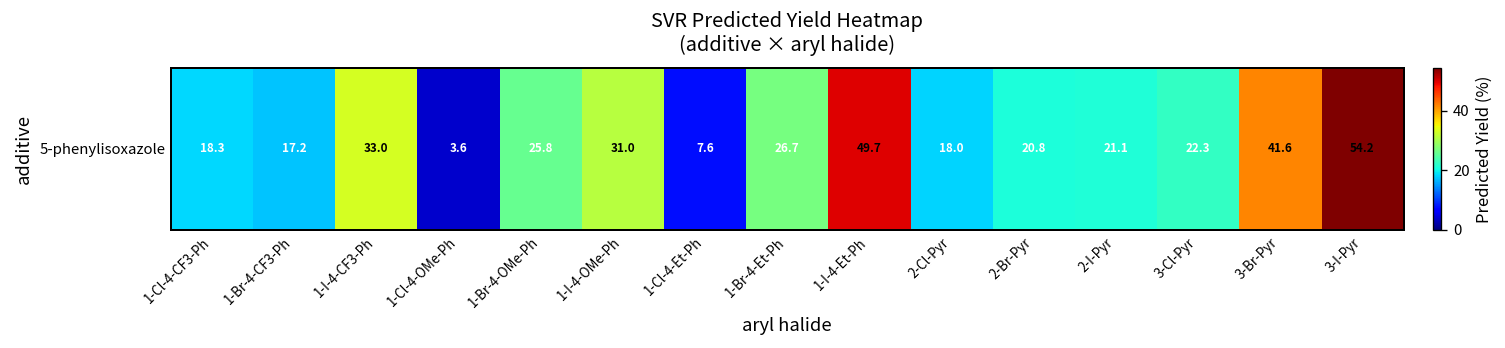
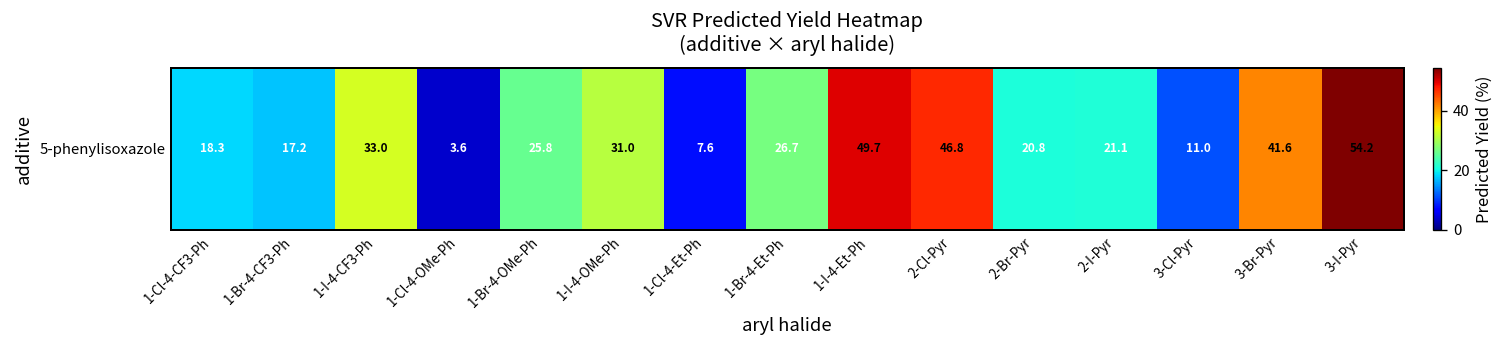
5-phenylisoxazole, 2-Cl-Pyr: 18.0 -> 46.8
5-phenylisoxazole, 3-Cl-Pyr: 22.3 -> 11.0
